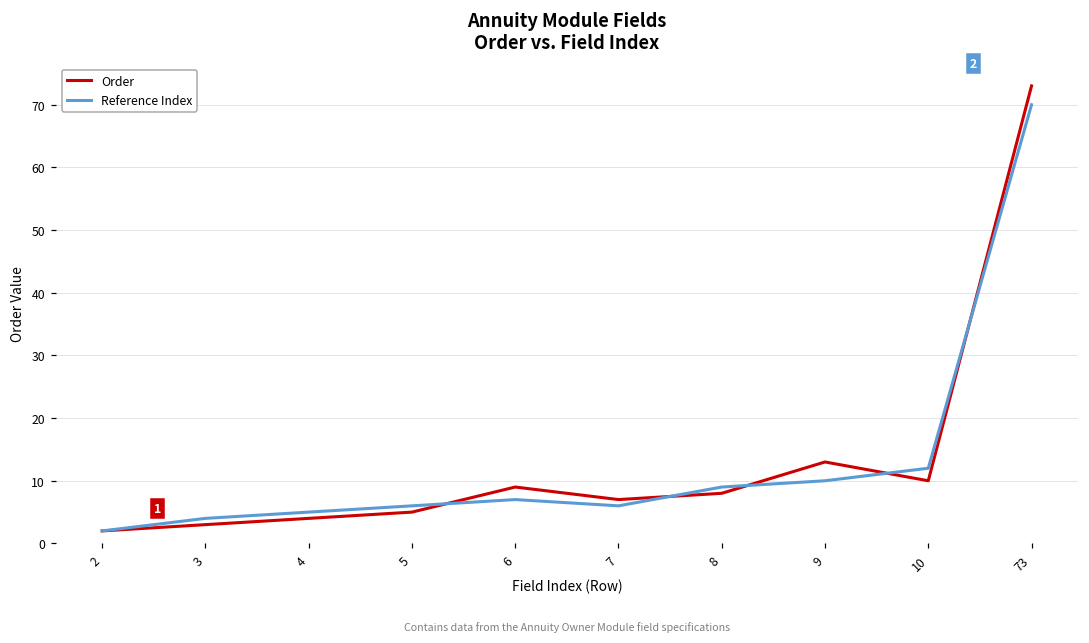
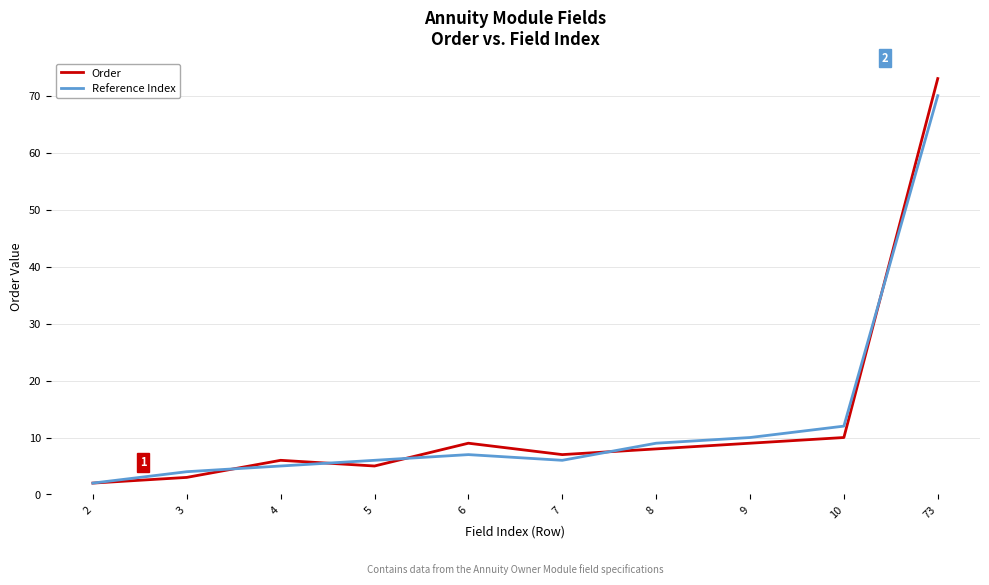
Order, 4: 4 -> 6
Order, 9: 13 -> 9
